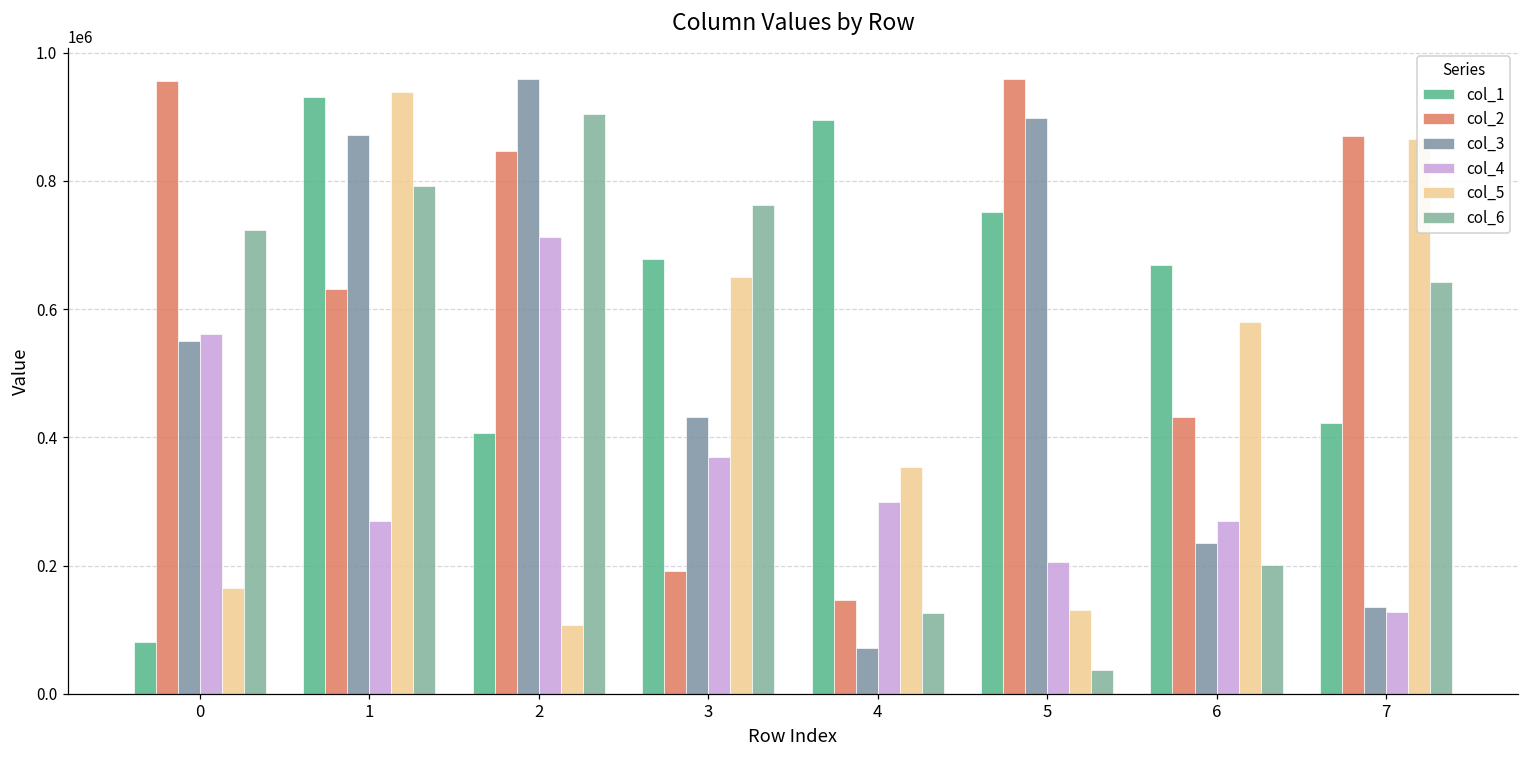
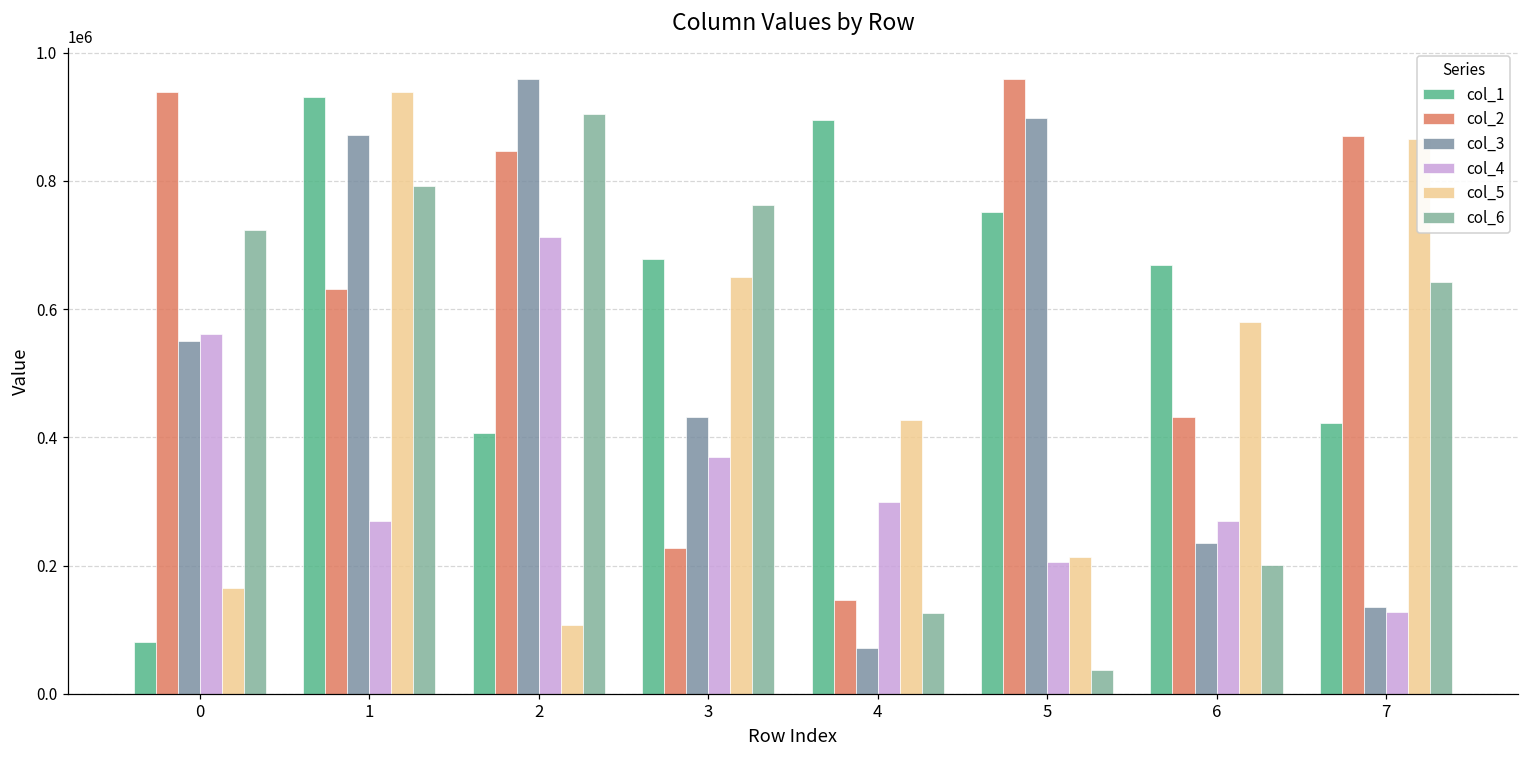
col_2, 0: 960000 -> 940000
col_2, 3: 190000 -> 230000
col_5, 4: 350000 -> 430000
col_5, 5: 130000 -> 210000
